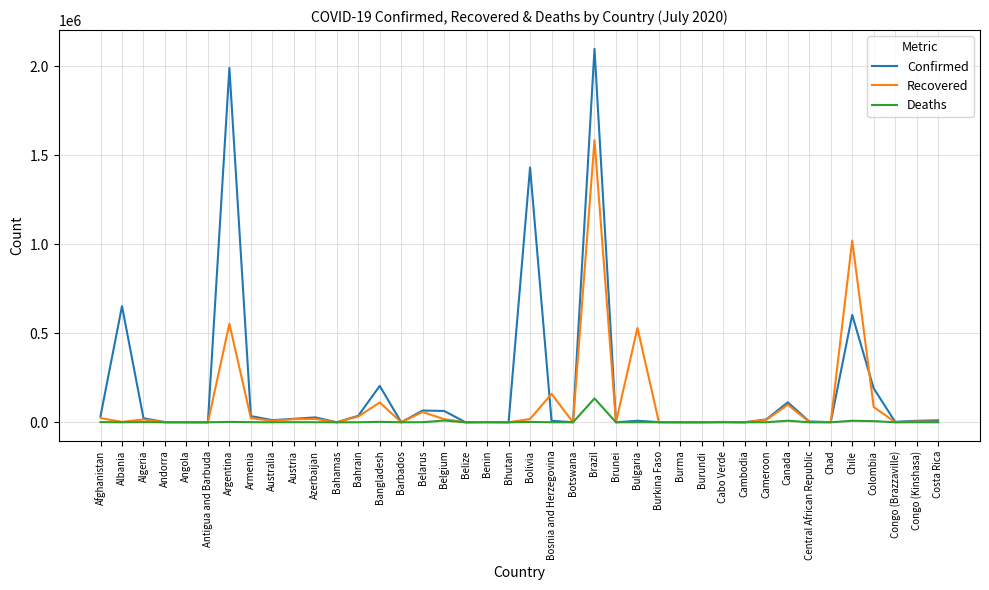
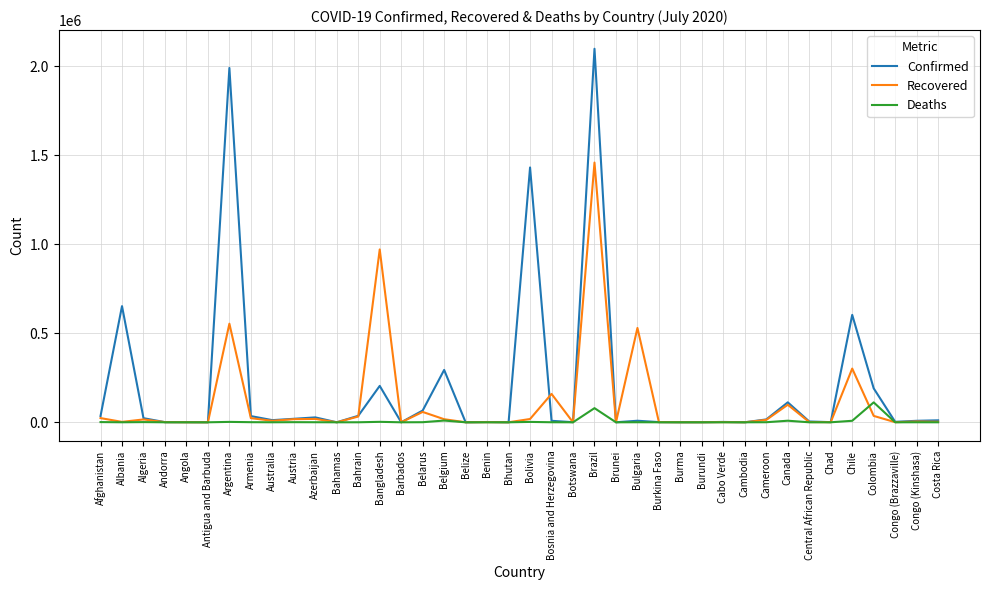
Recovered, Bangladesh: 110000 -> 970000
Confirmed, Belgium: 60000 -> 290000
Recovered, Brazil: 1580000 -> 1460000
Deaths, Brazil: 130000 -> 80000
Recovered, Chile: 1020000 -> 300000
Recovered, Colombia: 90000 -> 40000
Deaths, Colombia: 10000 -> 110000
